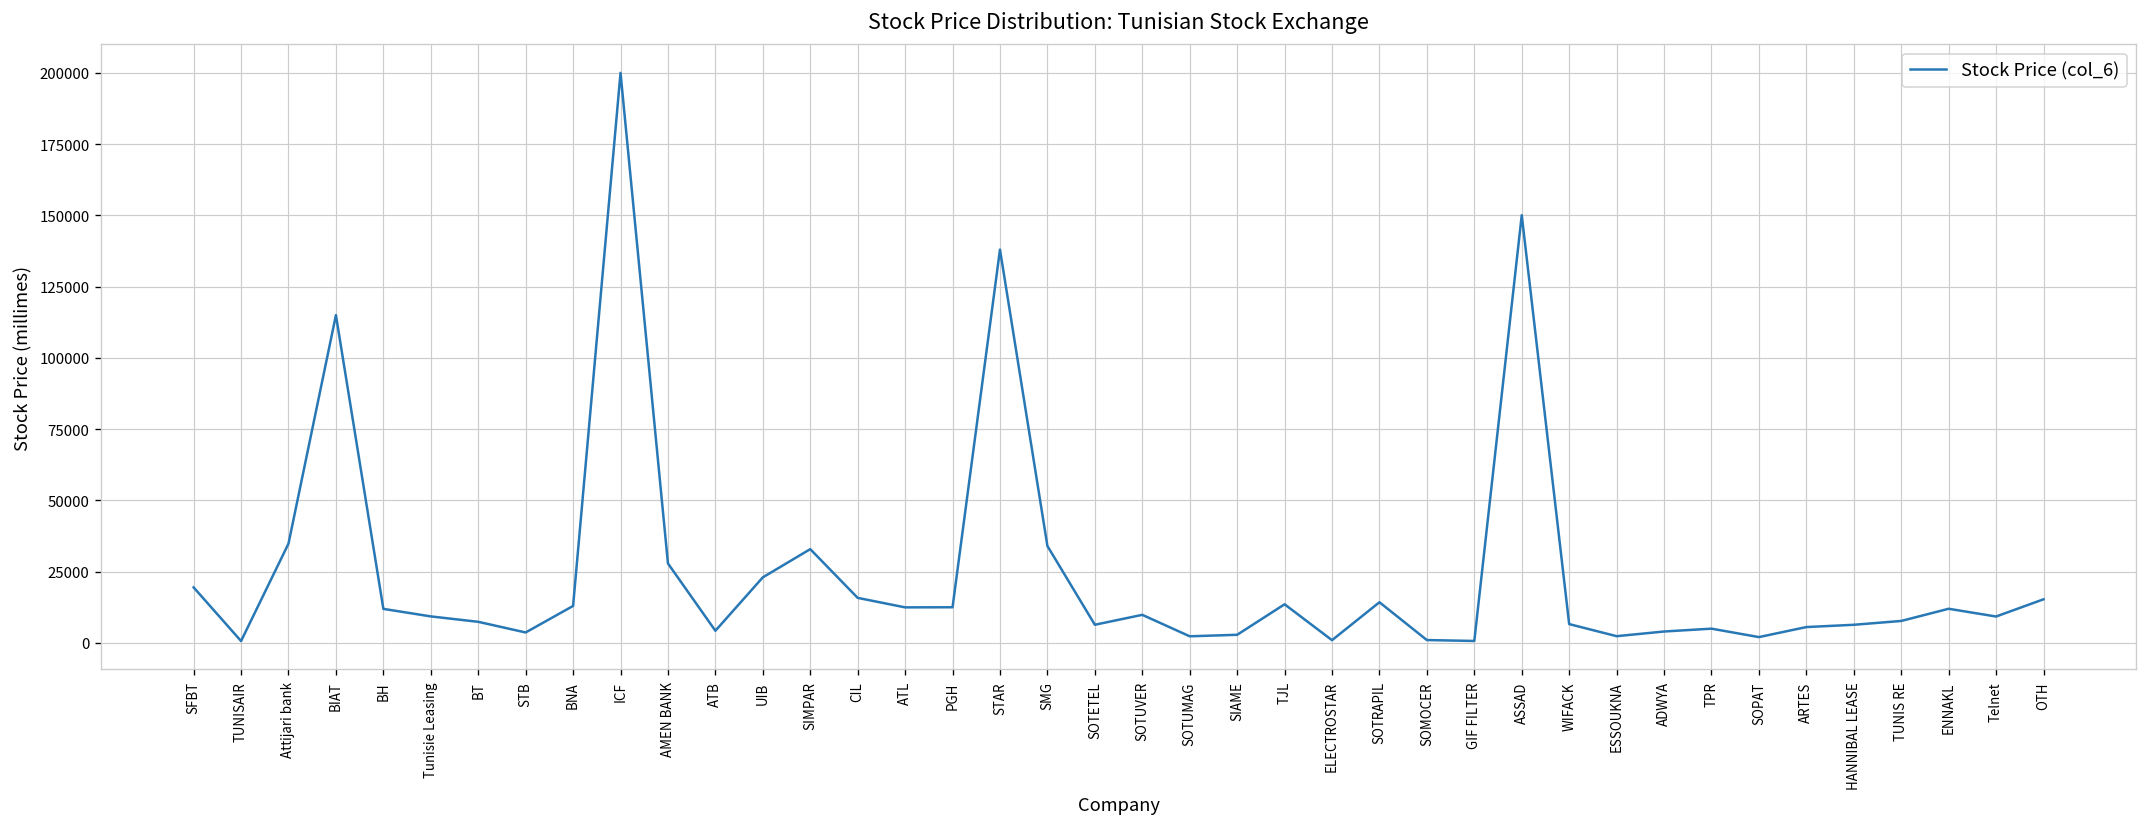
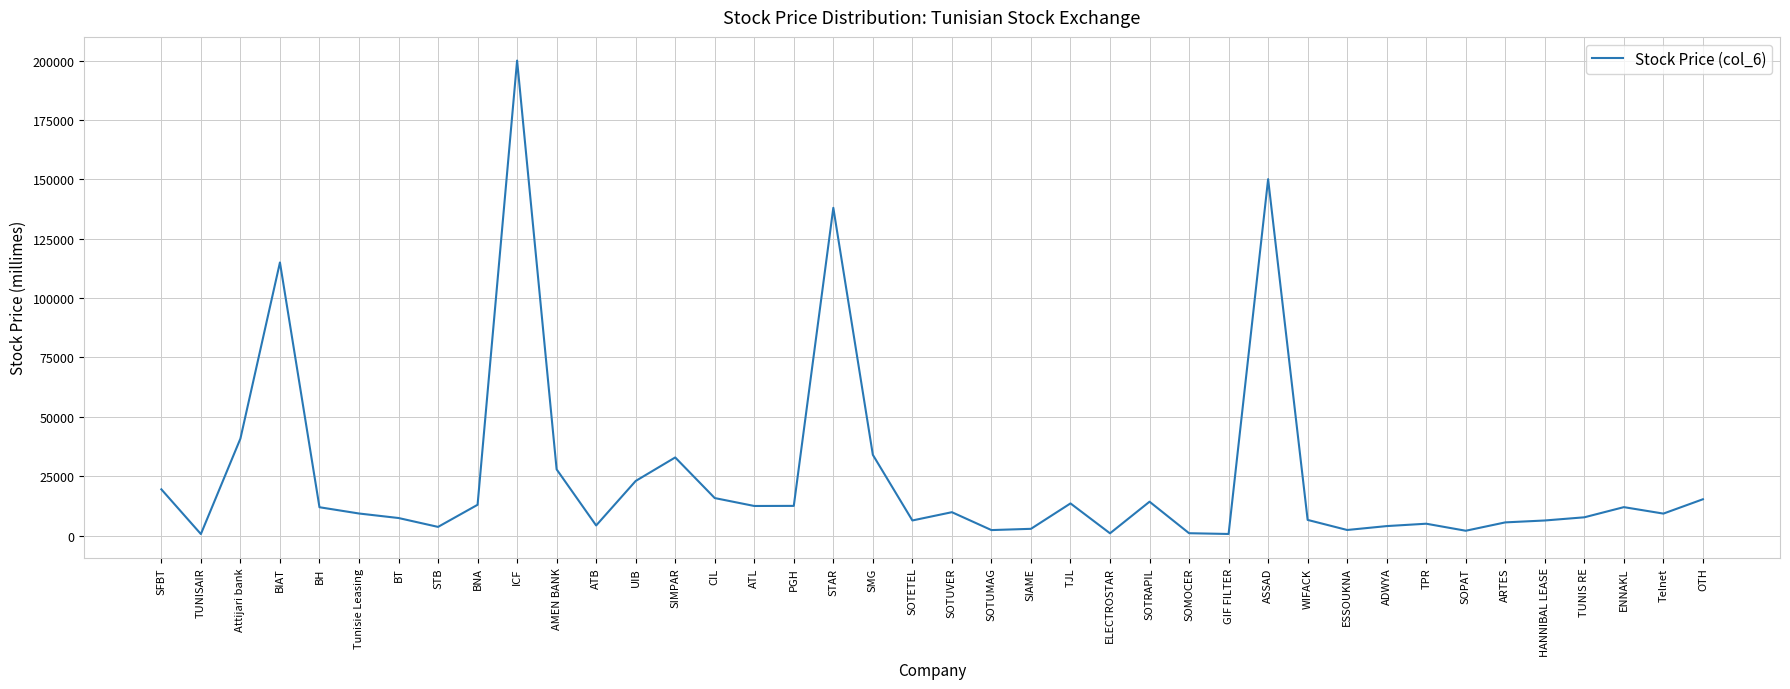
Attijari bank: 35000 -> 41000
